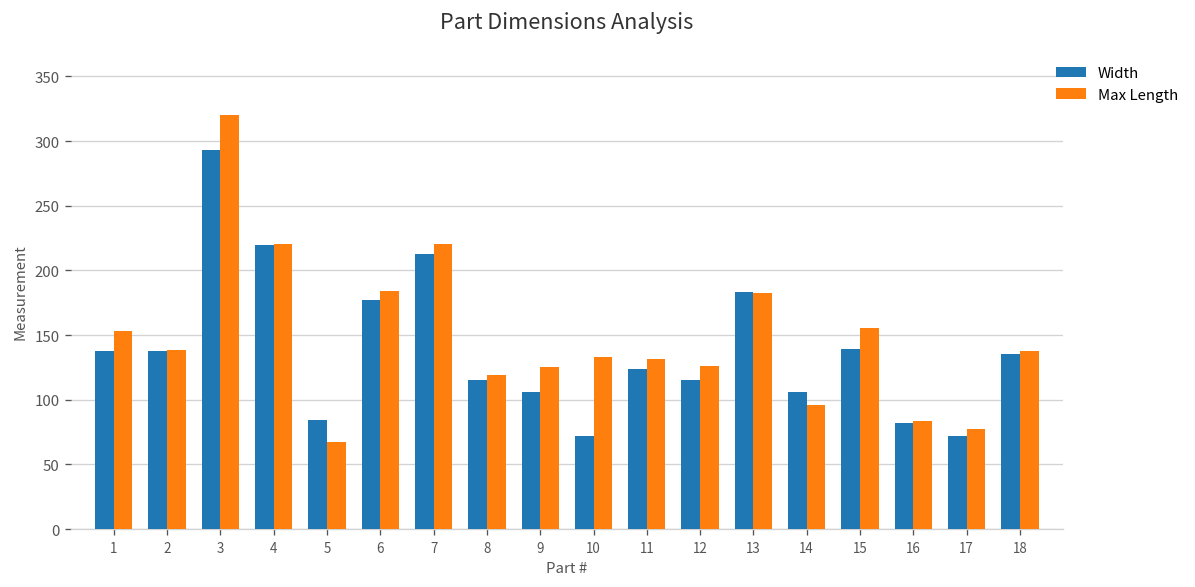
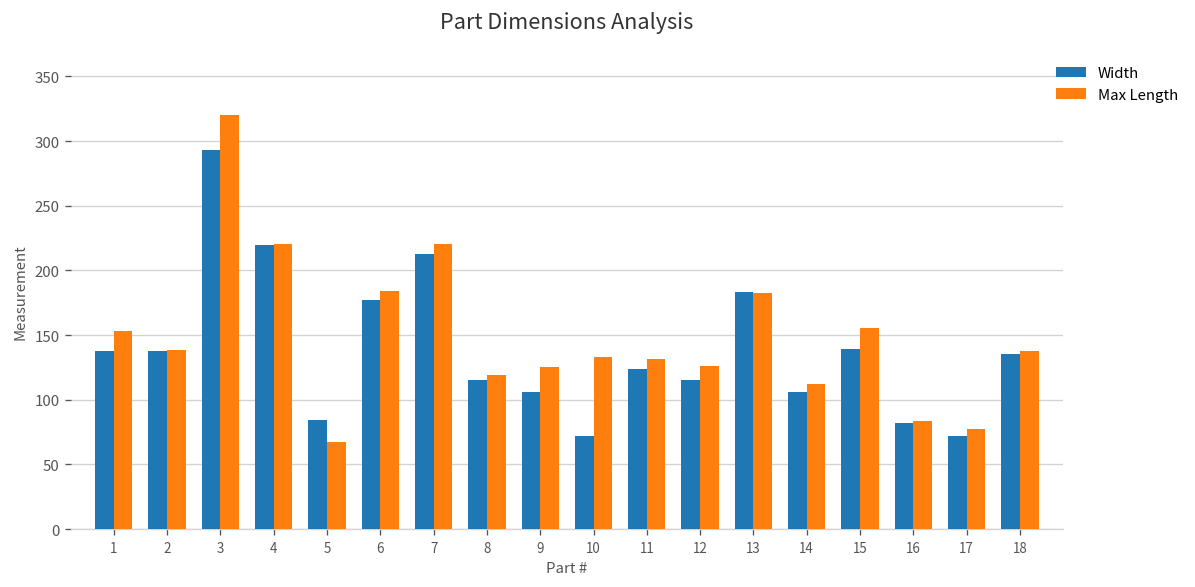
Max Length, 14: 96 -> 113
